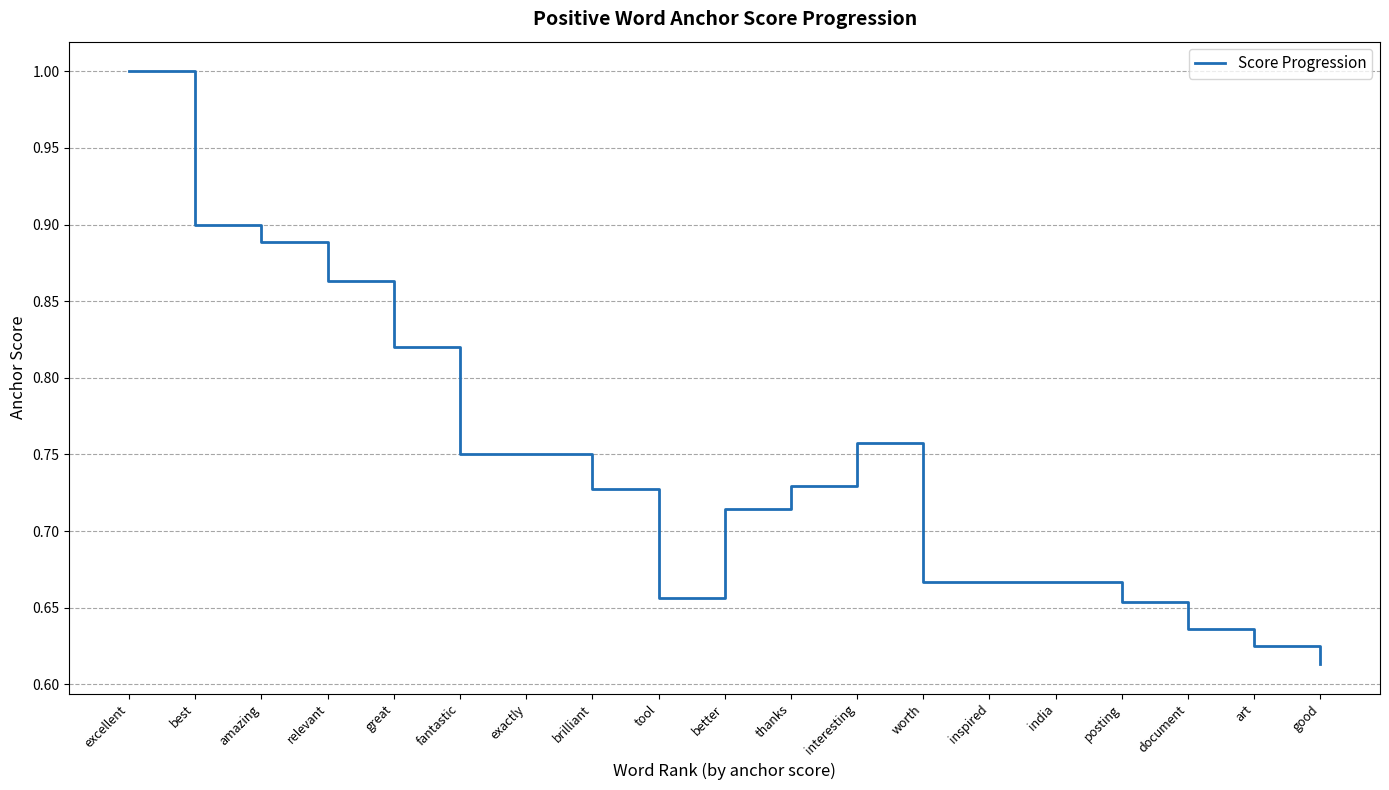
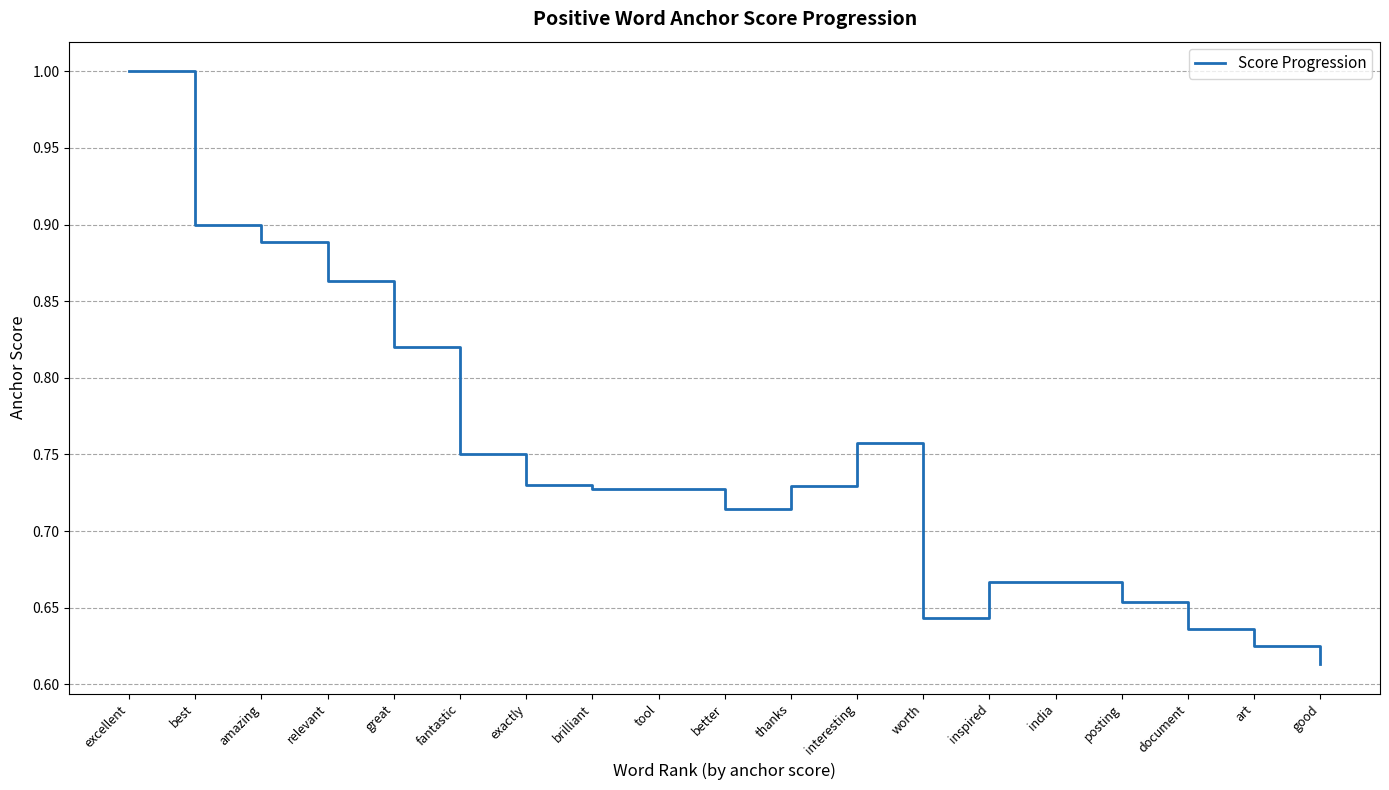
exactly: 0.75 -> 0.73
tool: 0.656 -> 0.727
worth: 0.667 -> 0.643
